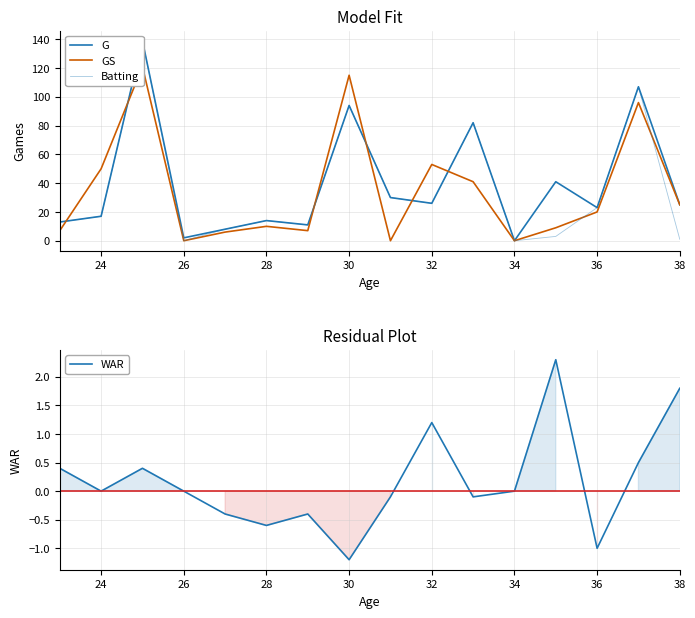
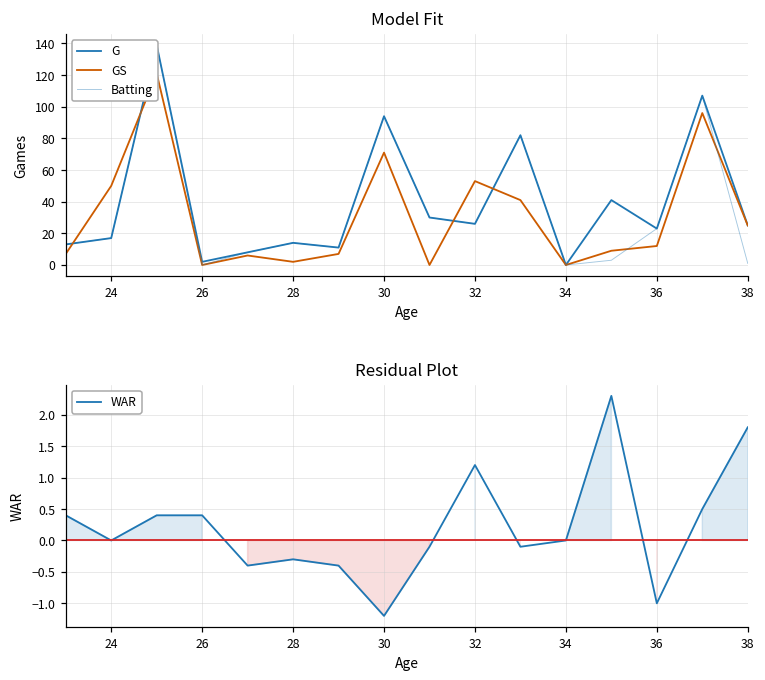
Model Fit, GS, 28: 10 -> 2
Model Fit, GS, 30: 115 -> 71
Model Fit, GS, 36: 20 -> 12
Residual Plot, 26: 0.0 -> 0.4
Residual Plot, 28: -0.6 -> -0.3
